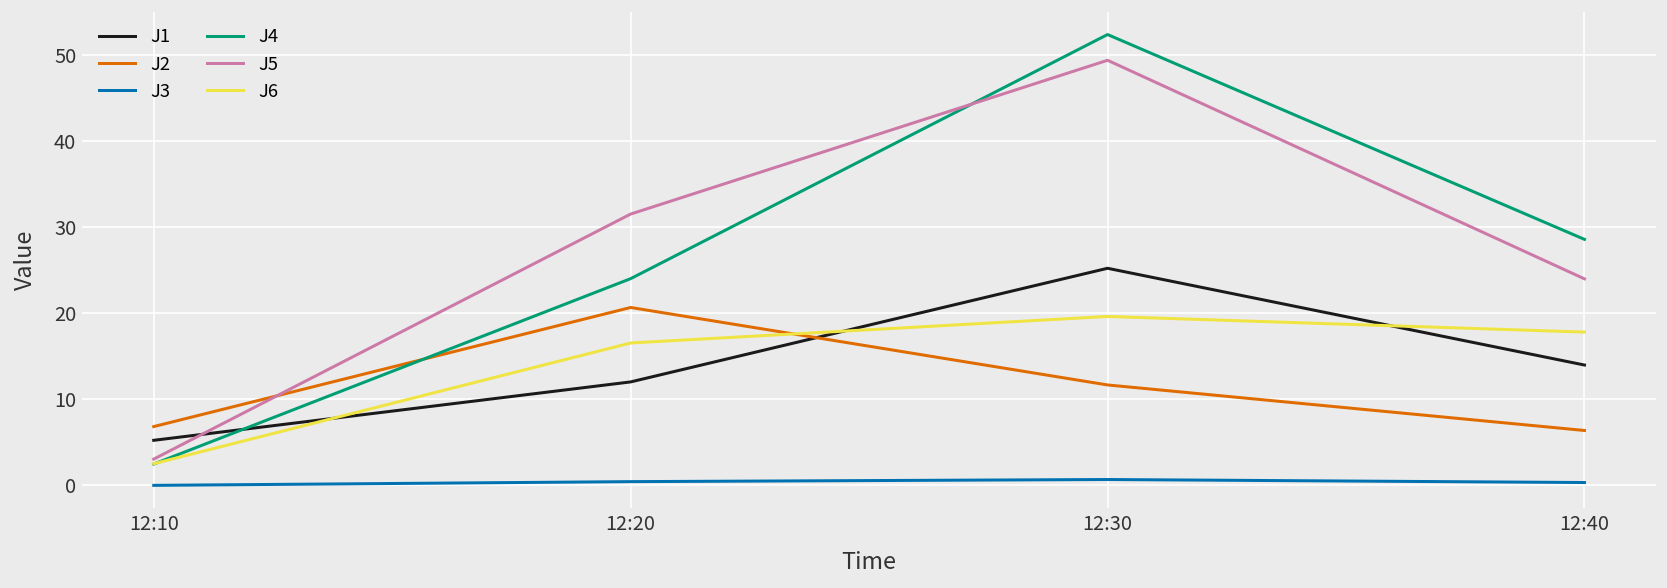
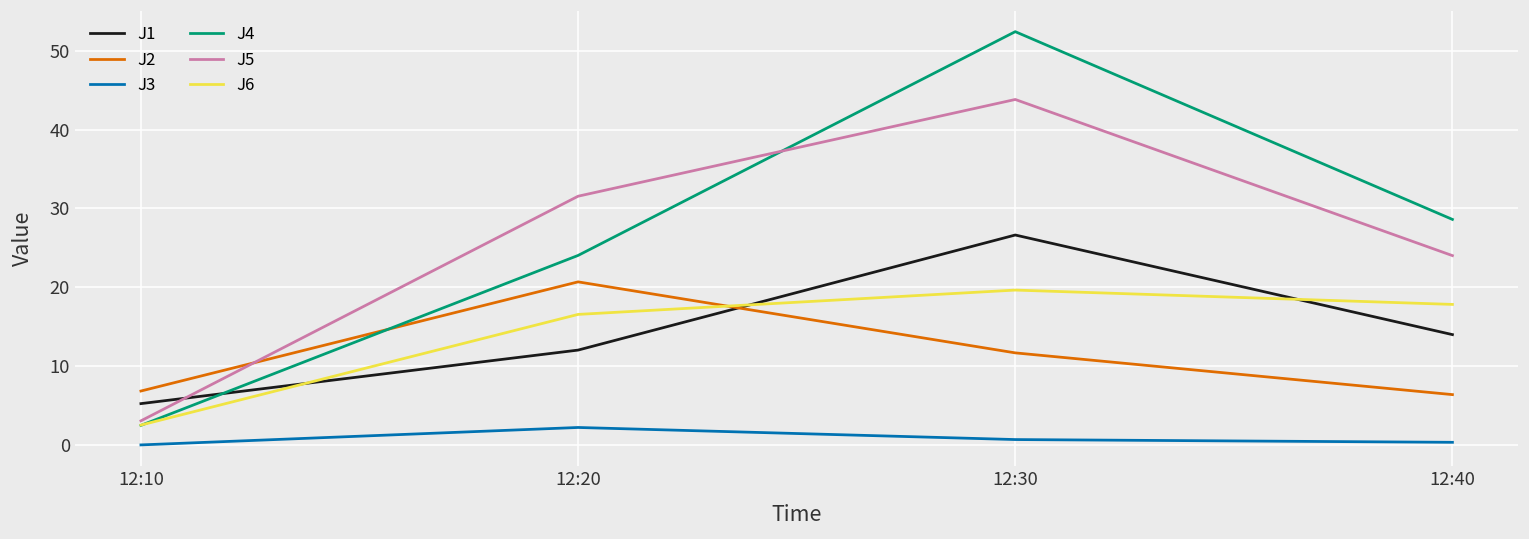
J3, 12:20: 0 -> 2
J1, 12:30: 25 -> 27
J5, 12:30: 49 -> 44
